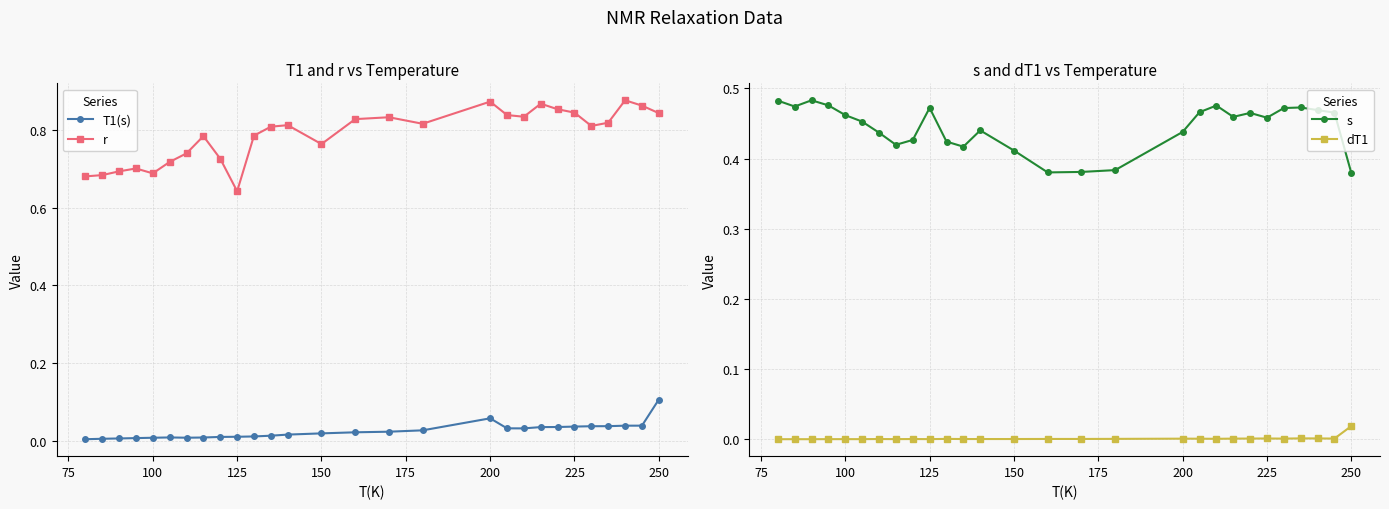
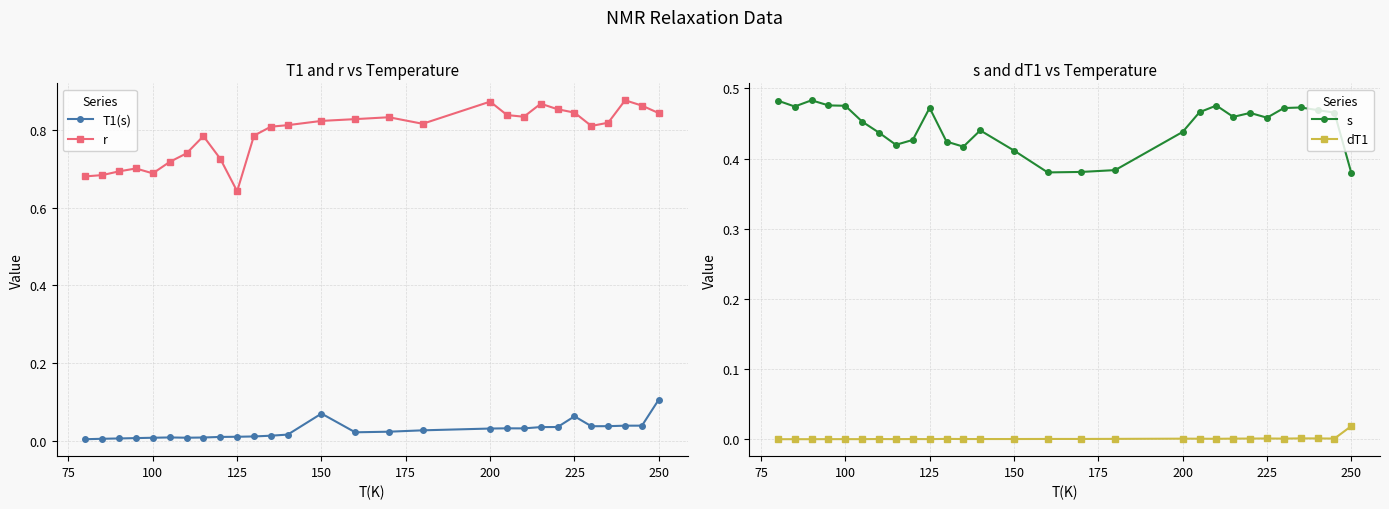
T1 and r vs Temperature, T1(s), 150: 0.02 -> 0.07
T1 and r vs Temperature, r, 150: 0.76 -> 0.82
T1 and r vs Temperature, T1(s), 200: 0.06 -> 0.03
T1 and r vs Temperature, T1(s), 225: 0.04 -> 0.06
s and dT1 vs Temperature, s, 100: 0.46 -> 0.48
